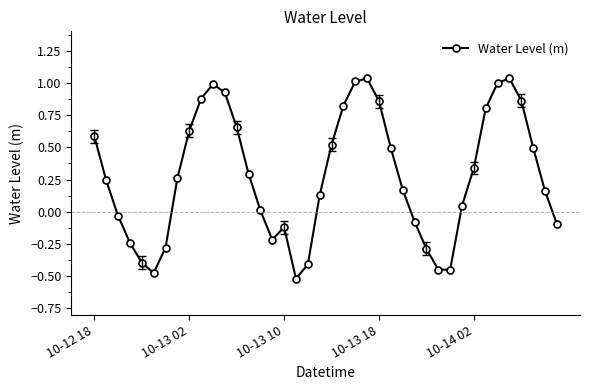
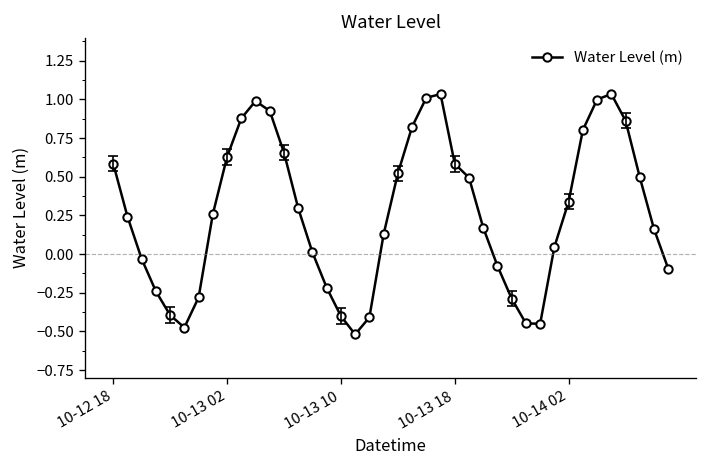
Water Level (m), 10-13 10: -0.12 -> -0.40
Water Level (m), 10-13 18: 0.86 -> 0.58
